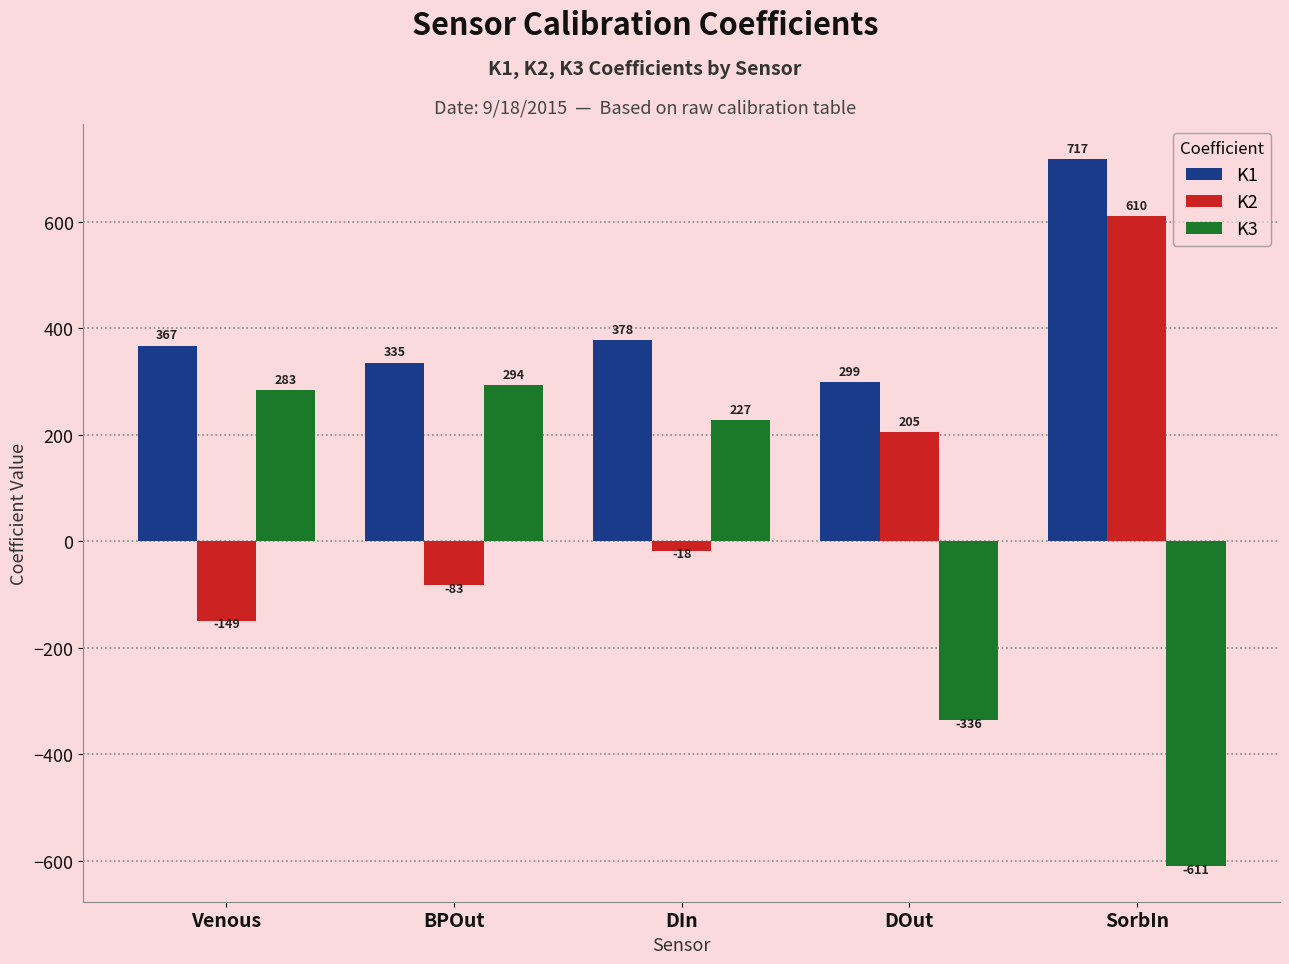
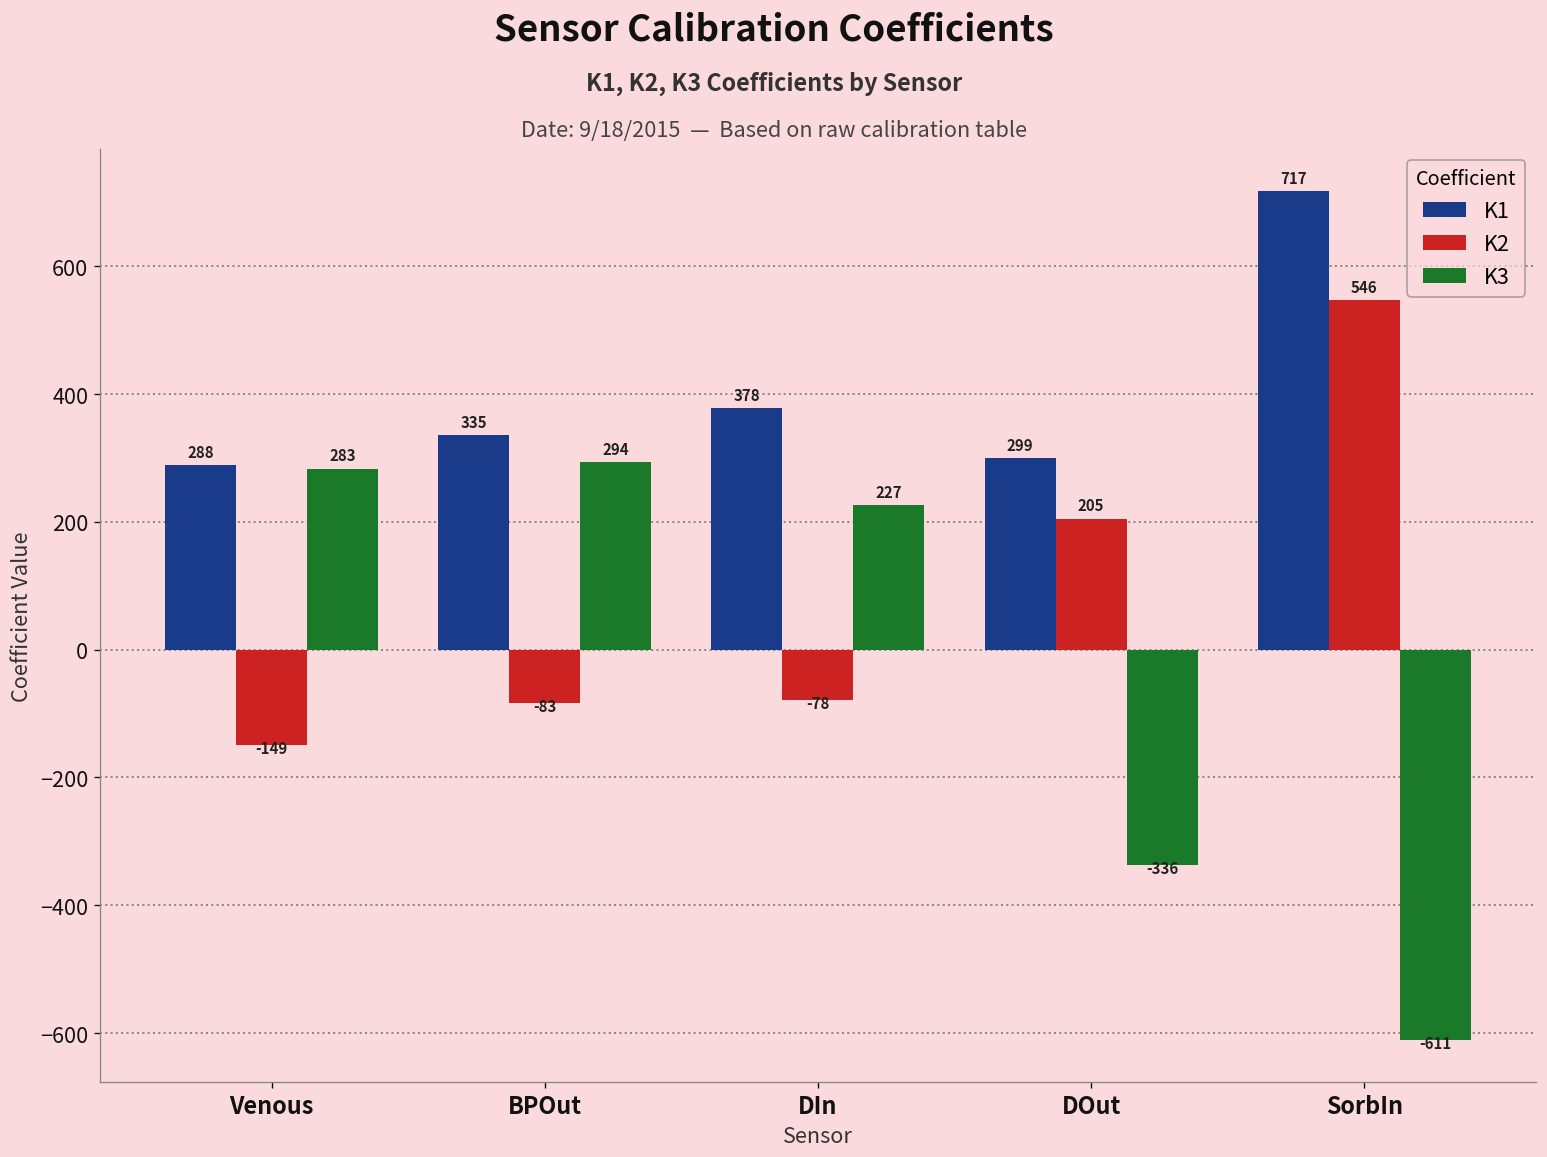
K1, Venous: 367 -> 288
K2, DIn: -18 -> -78
K2, SorbIn: 610 -> 546
